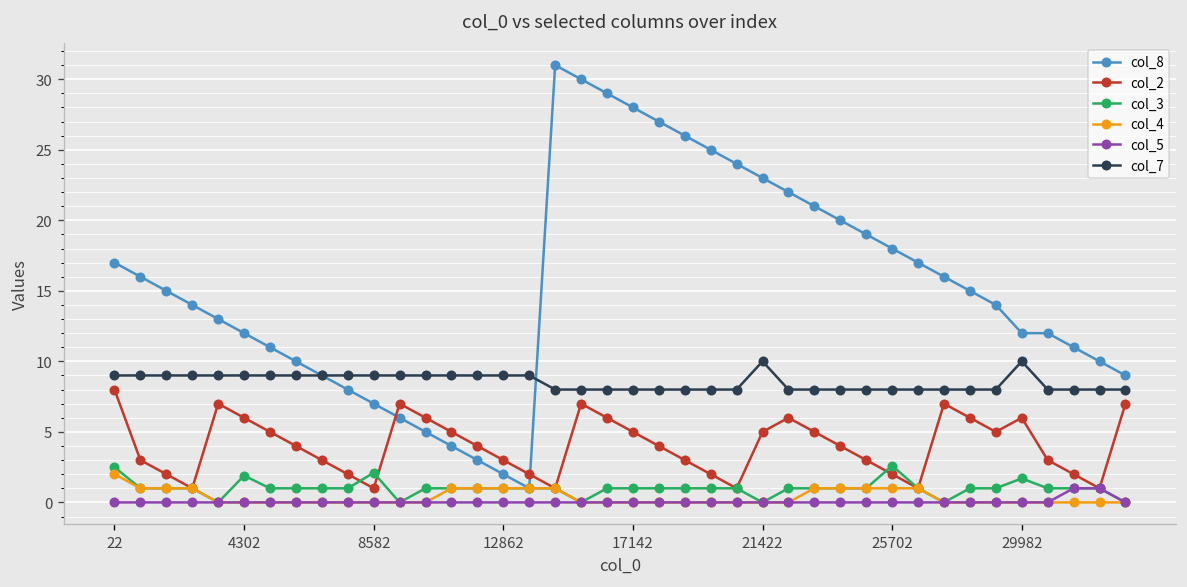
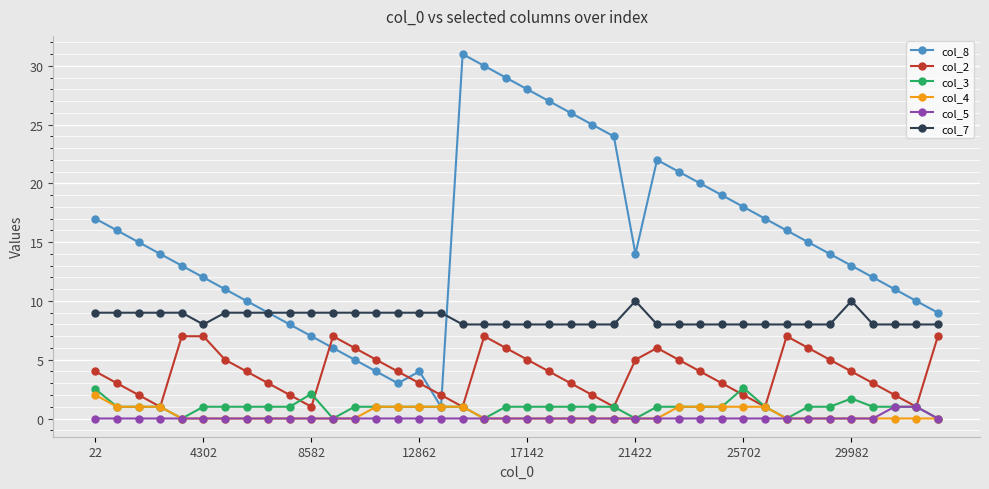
col_2, 22: 8 -> 4
col_2, 4302: 6 -> 7
col_3, 4302: 1.9 -> 1.0
col_7, 4302: 9 -> 8
col_8, 12862: 2 -> 4
col_8, 21422: 23 -> 14
col_8, 29982: 12 -> 13
col_2, 29982: 6 -> 4
